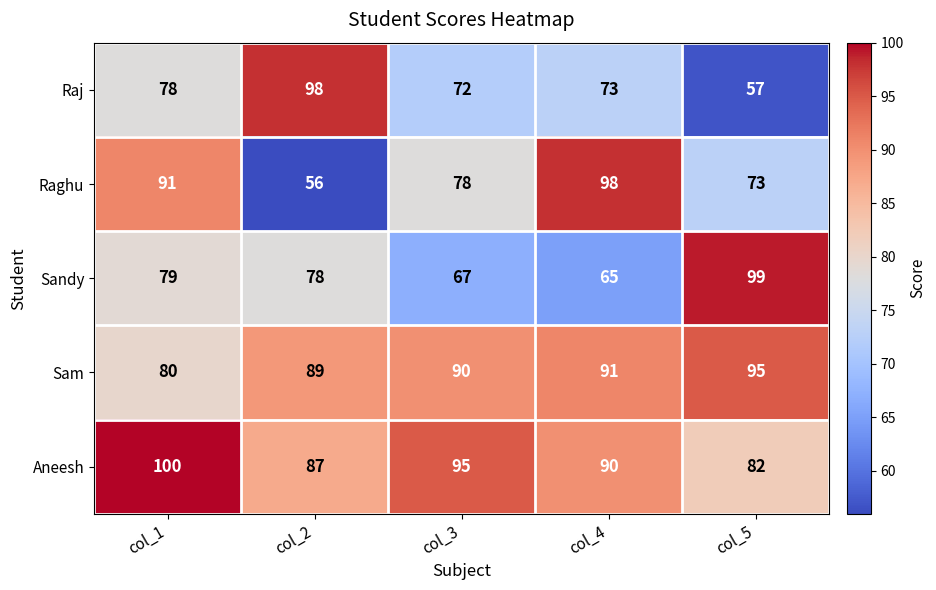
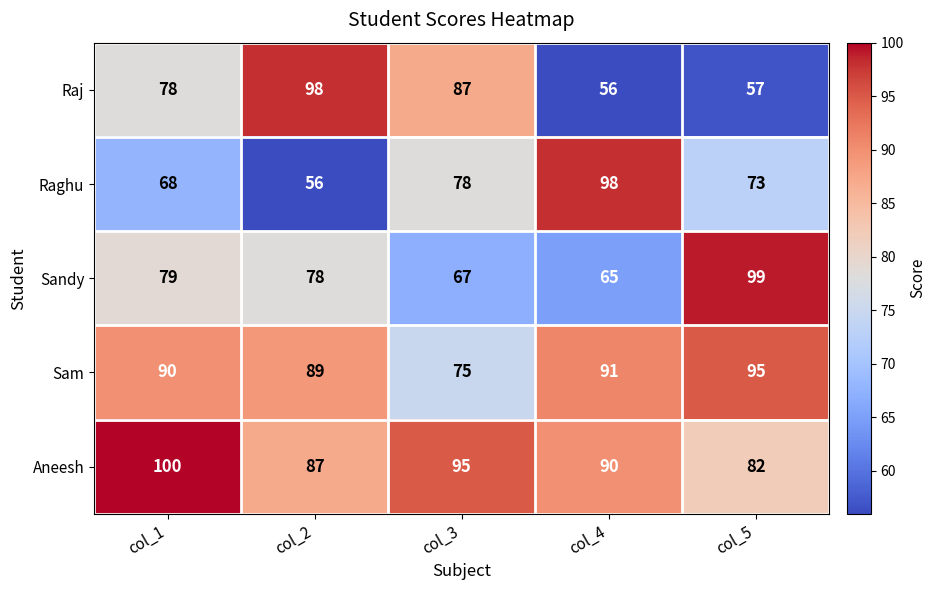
Raj, col_3: 72 -> 87
Raj, col_4: 73 -> 56
Raghu, col_1: 91 -> 68
Sam, col_1: 80 -> 90
Sam, col_3: 90 -> 75
